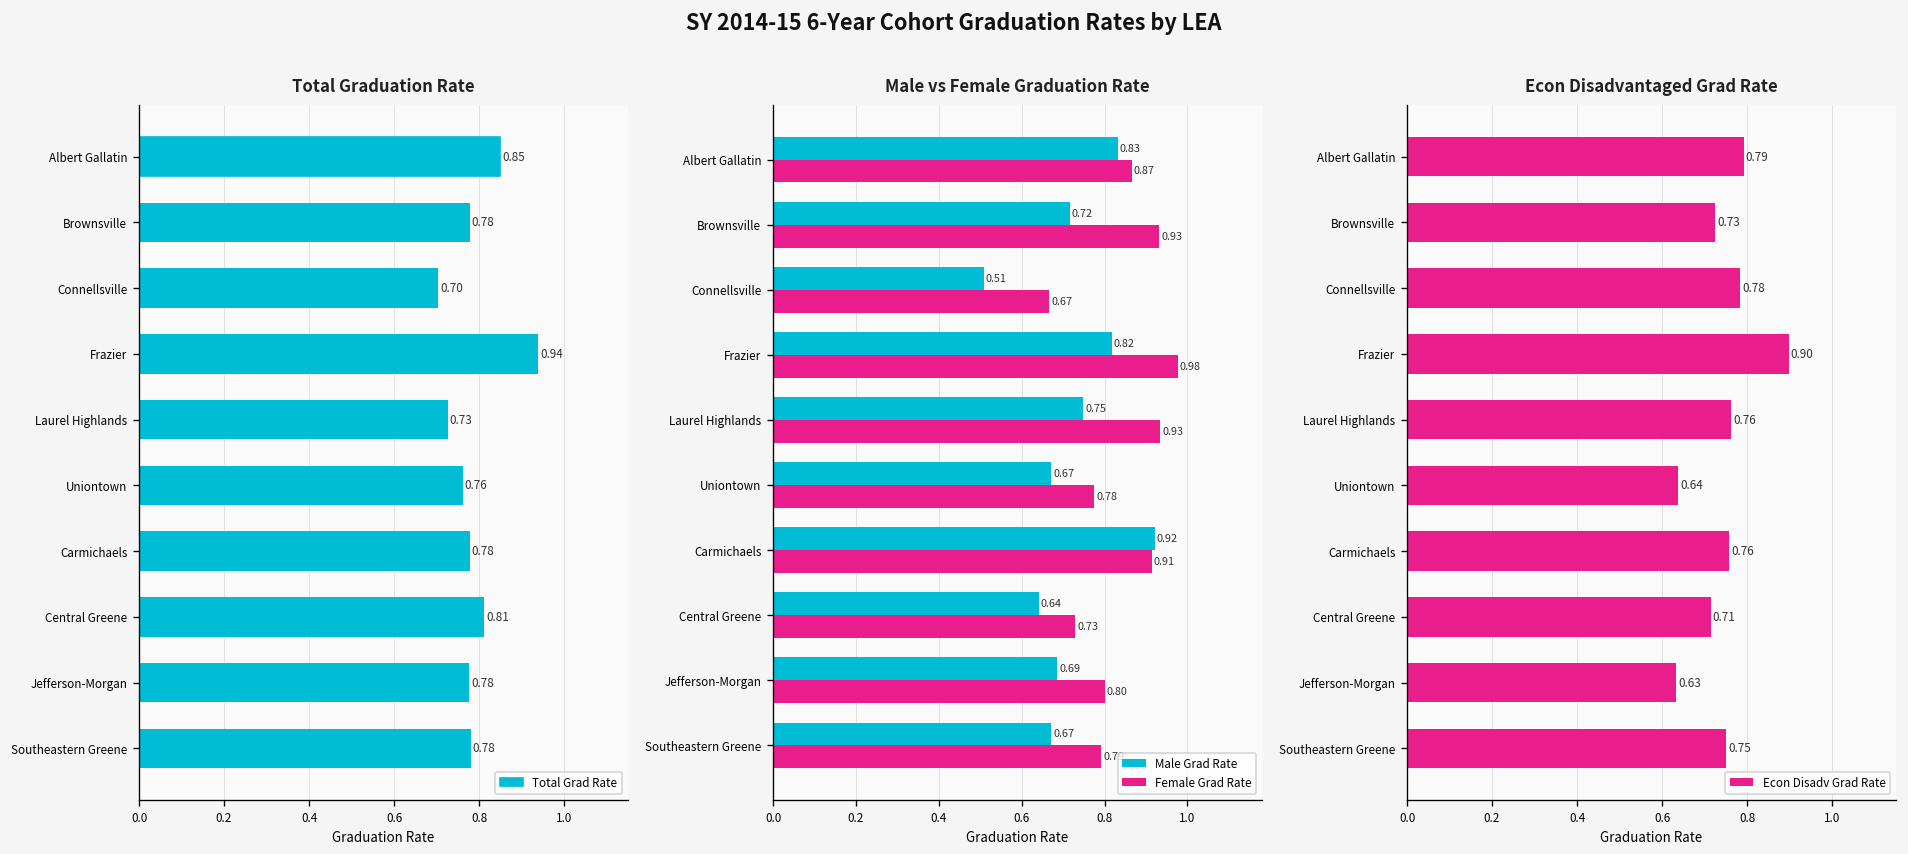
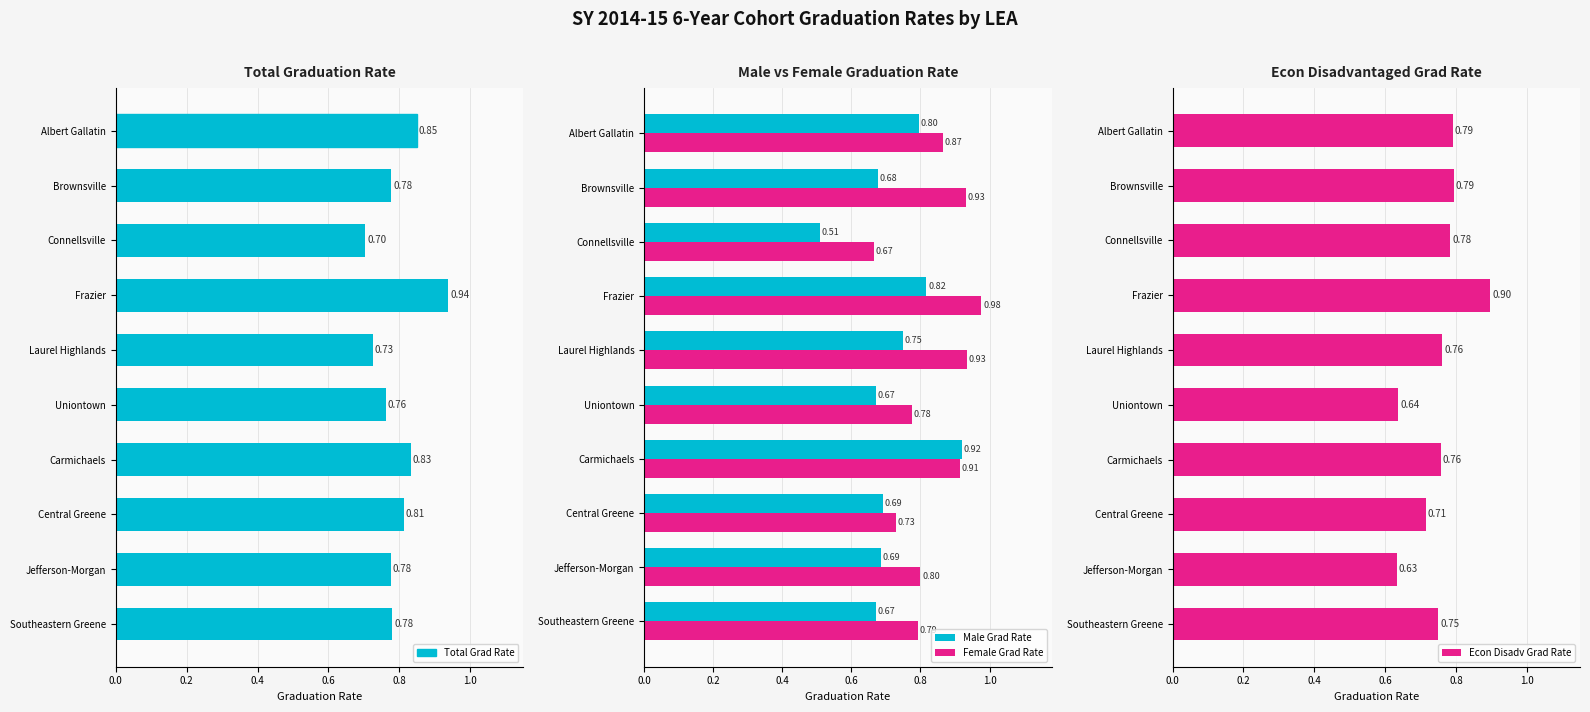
Total Graduation Rate, Carmichaels: 0.78 -> 0.83
Male vs Female Graduation Rate, Male Grad Rate, Albert Gallatin: 0.83 -> 0.80
Male vs Female Graduation Rate, Male Grad Rate, Brownsville: 0.72 -> 0.68
Male vs Female Graduation Rate, Male Grad Rate, Central Greene: 0.64 -> 0.69
Econ Disadvantaged Grad Rate, Brownsville: 0.73 -> 0.79
